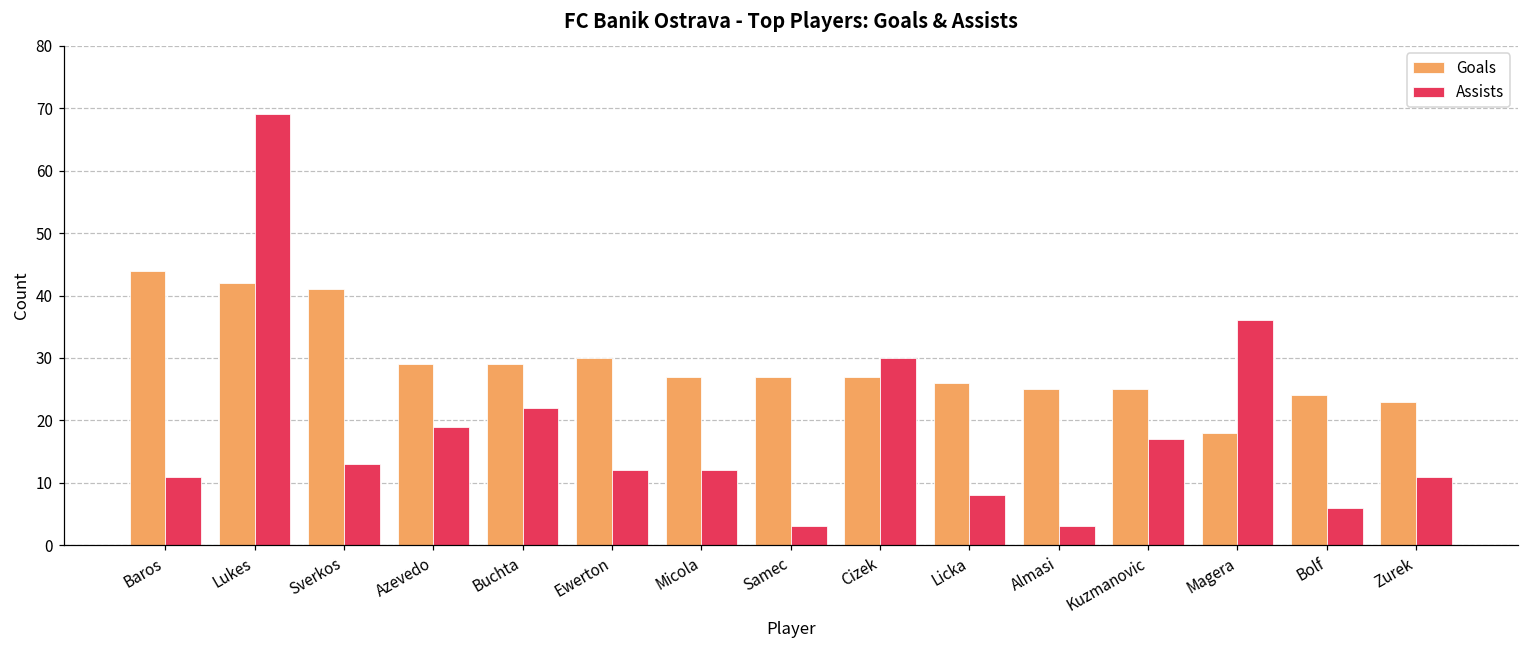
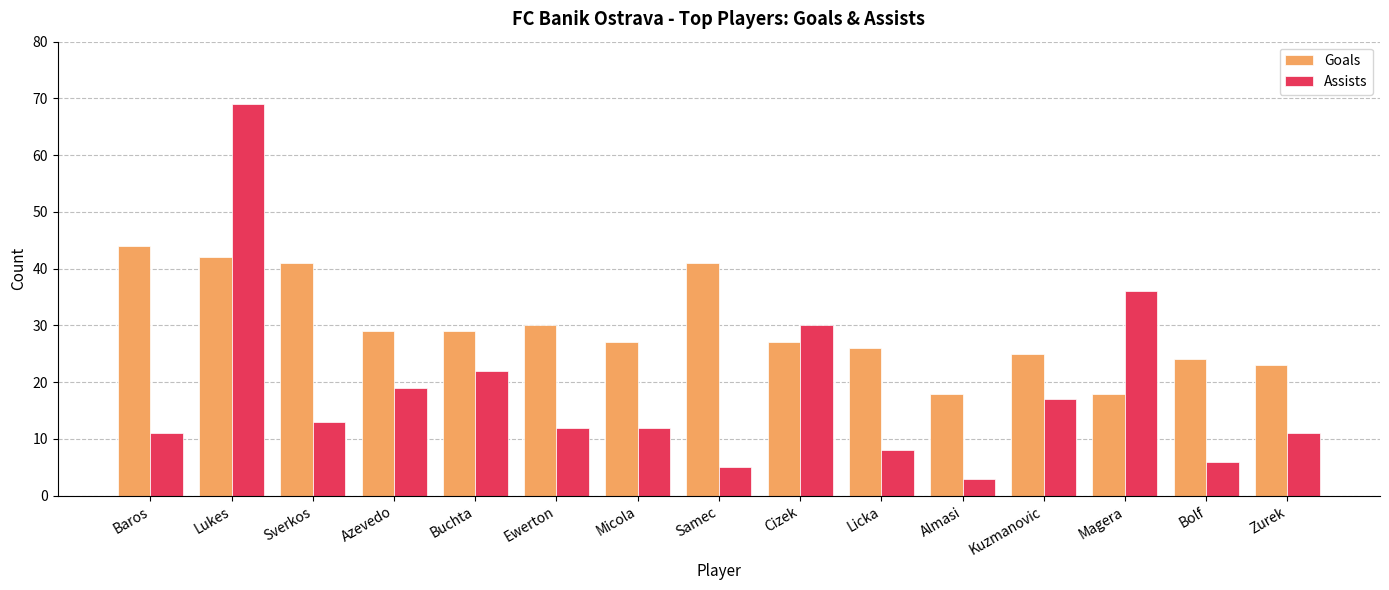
Goals, Samec: 27 -> 41
Assists, Samec: 3 -> 5
Goals, Almasi: 25 -> 18
